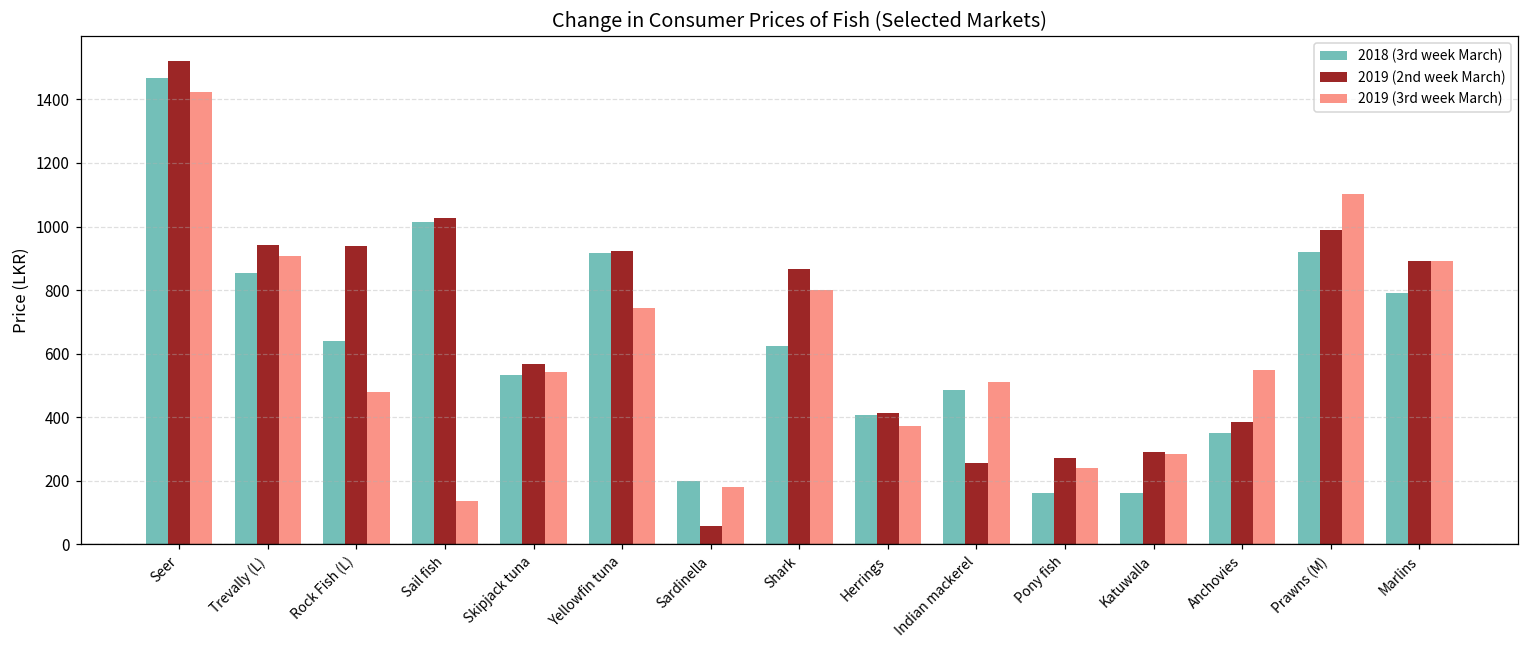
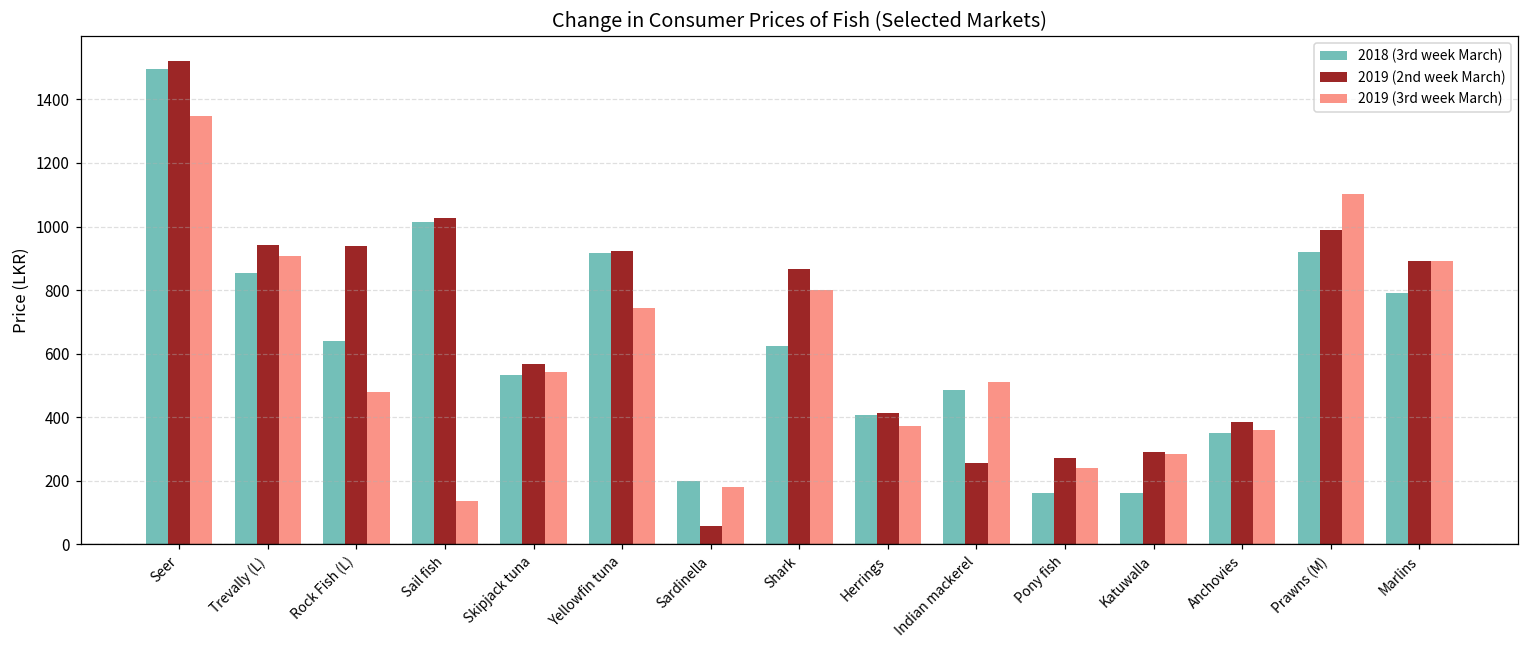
2018 (3rd week March), Seer: 1470 -> 1500
2019 (3rd week March), Seer: 1420 -> 1350
2019 (3rd week March), Anchovies: 550 -> 360
